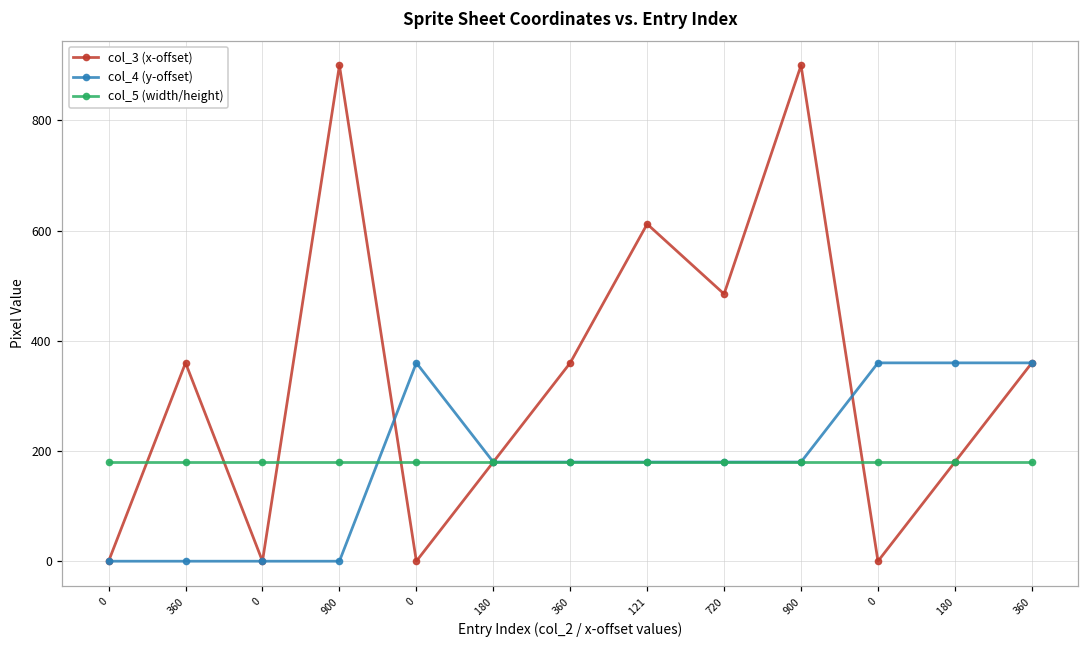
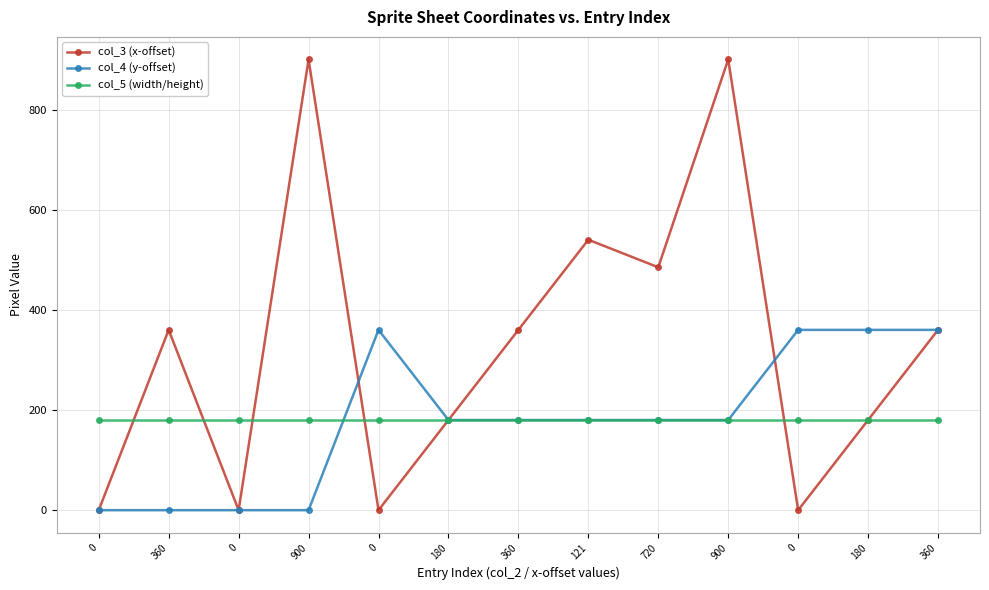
col_3 (x-offset), 121: 610 -> 540
